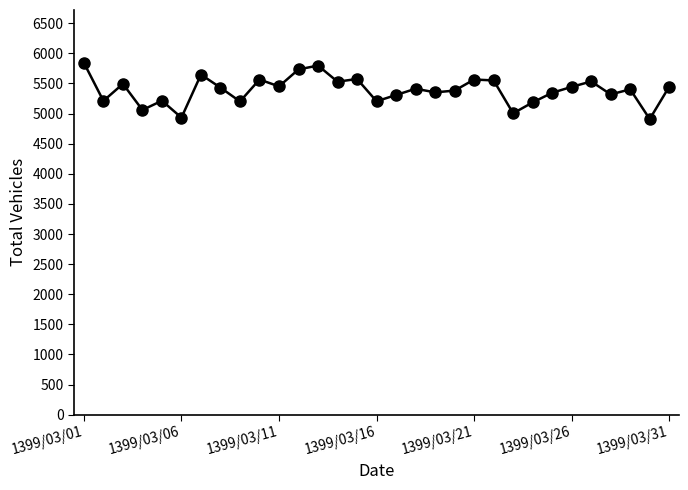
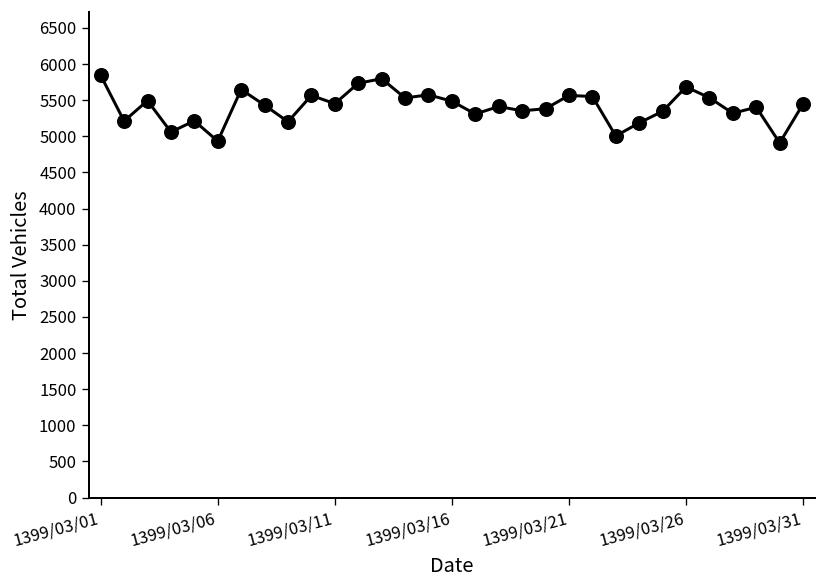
1399/03/16: 5200 -> 5500
1399/03/26: 5400 -> 5700
